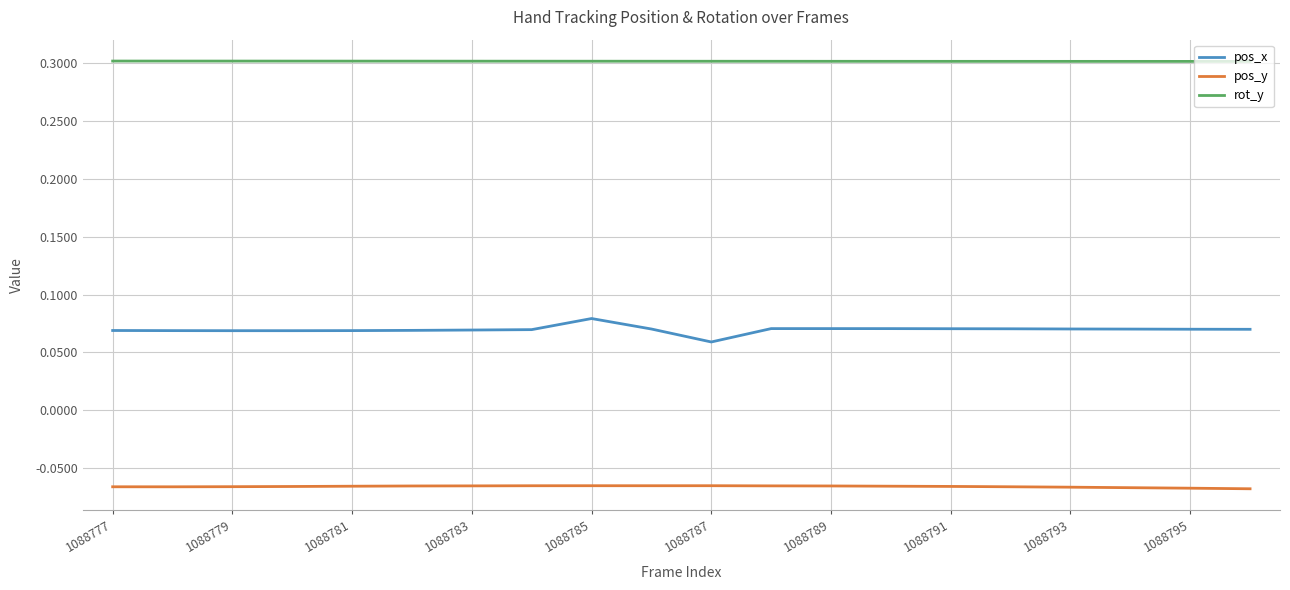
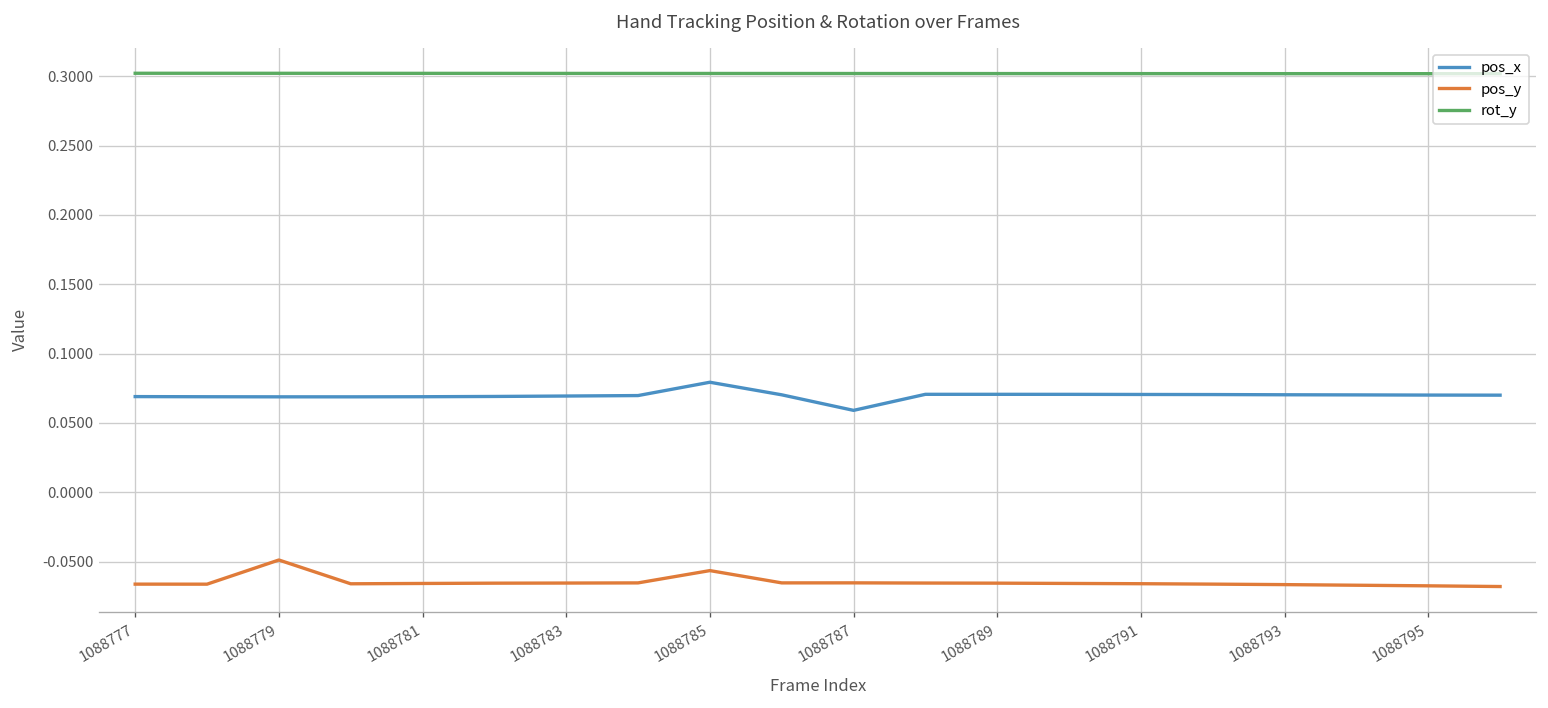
pos_y, 1088779: -0.066 -> -0.049
pos_y, 1088785: -0.065 -> -0.056
